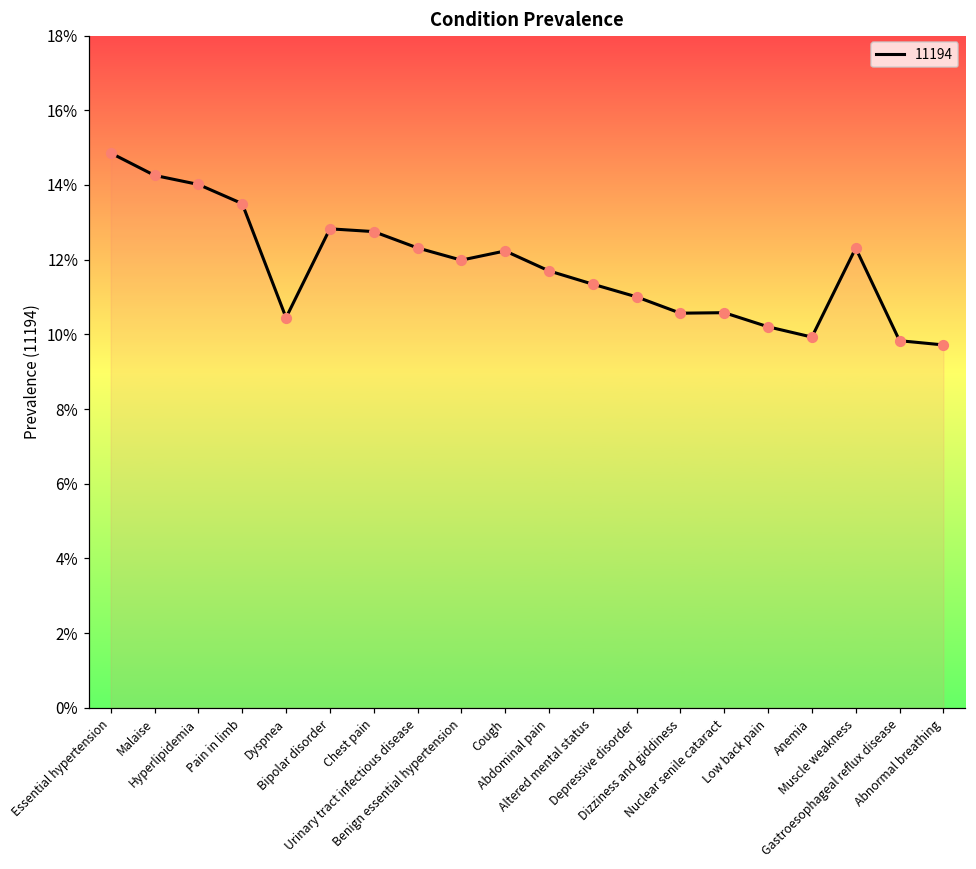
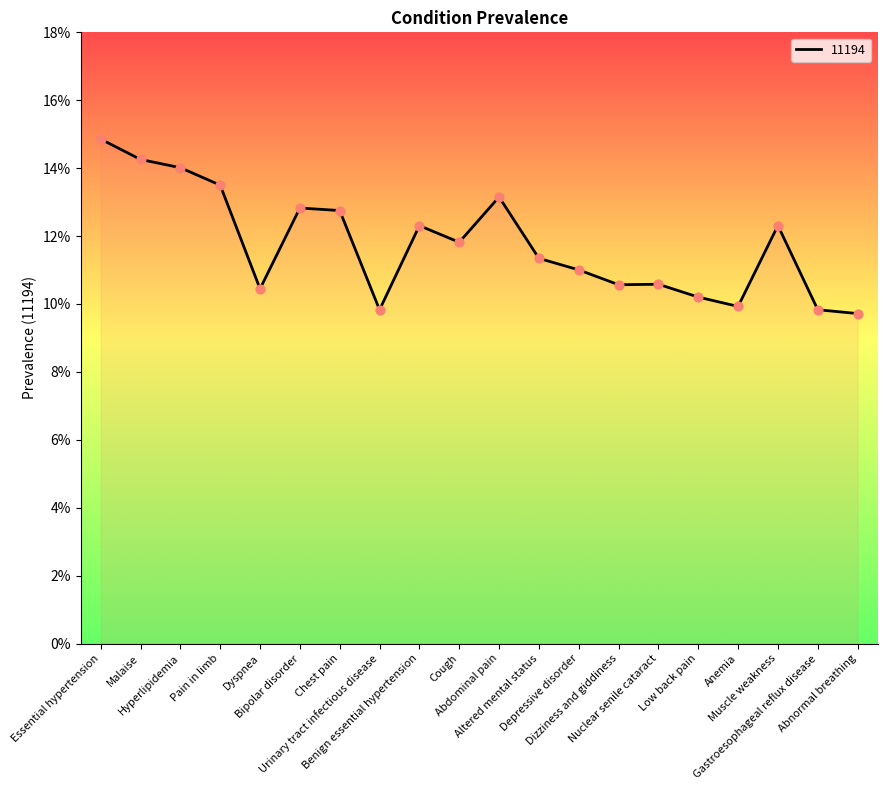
Urinary tract infectious disease: 12.3% -> 9.8%
Benign essential hypertension: 12.0% -> 12.3%
Cough: 12.2% -> 11.8%
Abdominal pain: 11.7% -> 13.2%
